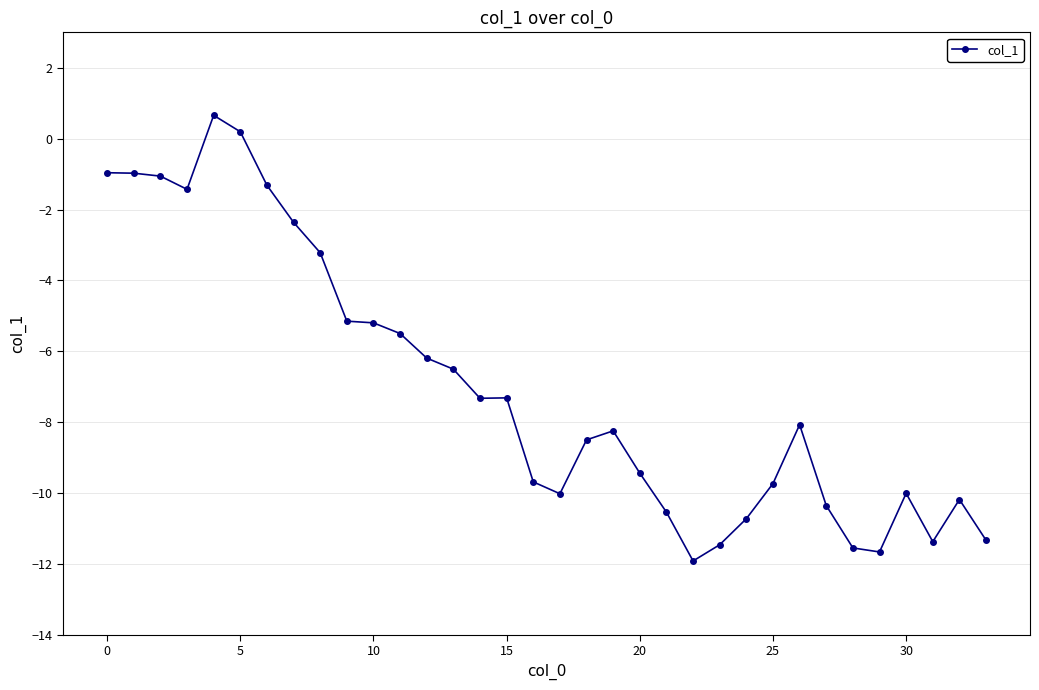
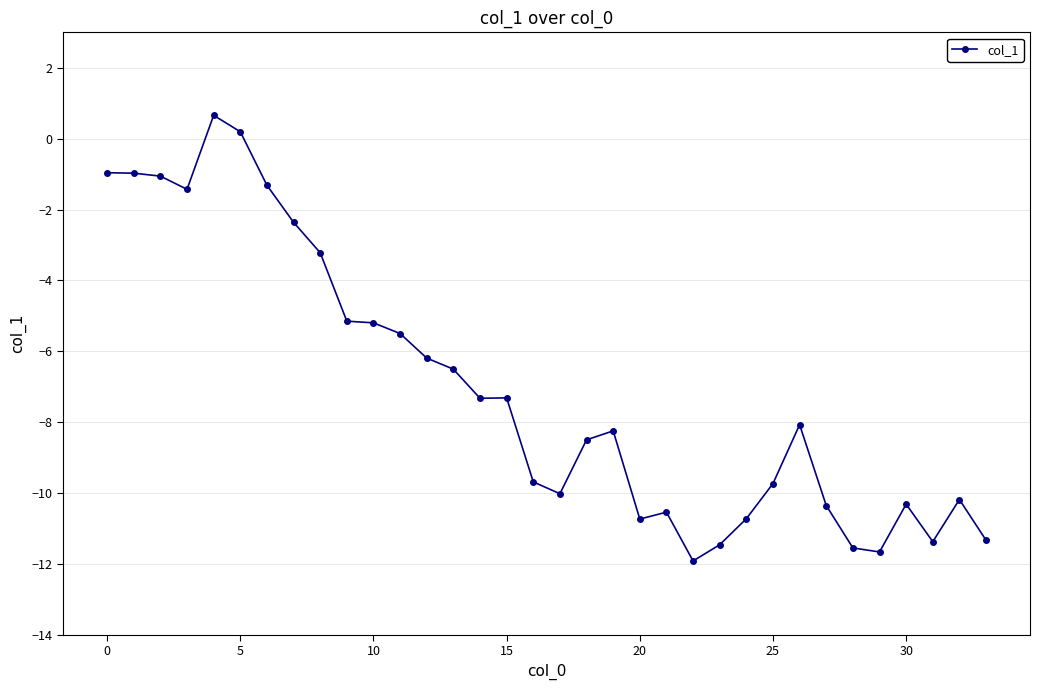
20: -9.4 -> -10.7
30: -10.0 -> -10.3
